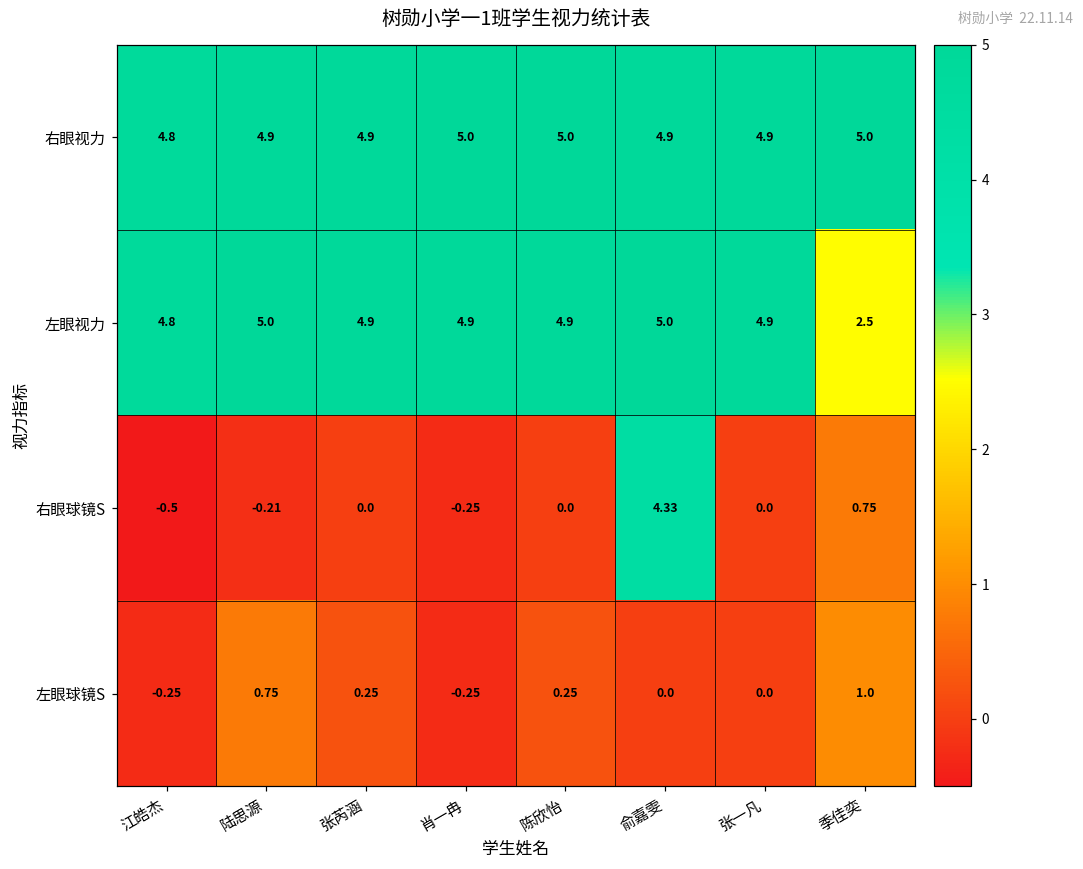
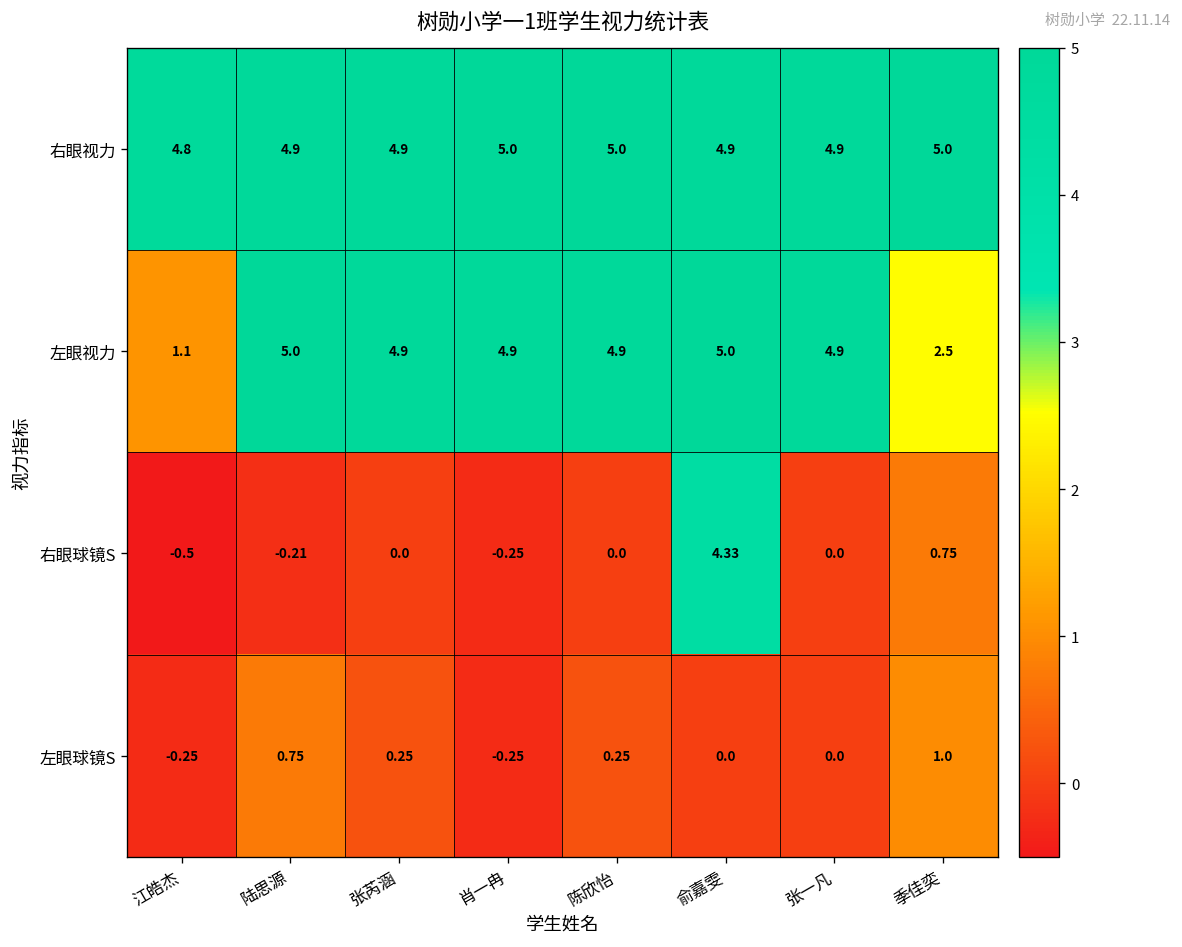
左眼视力, 江皓杰: 4.8 -> 1.1
